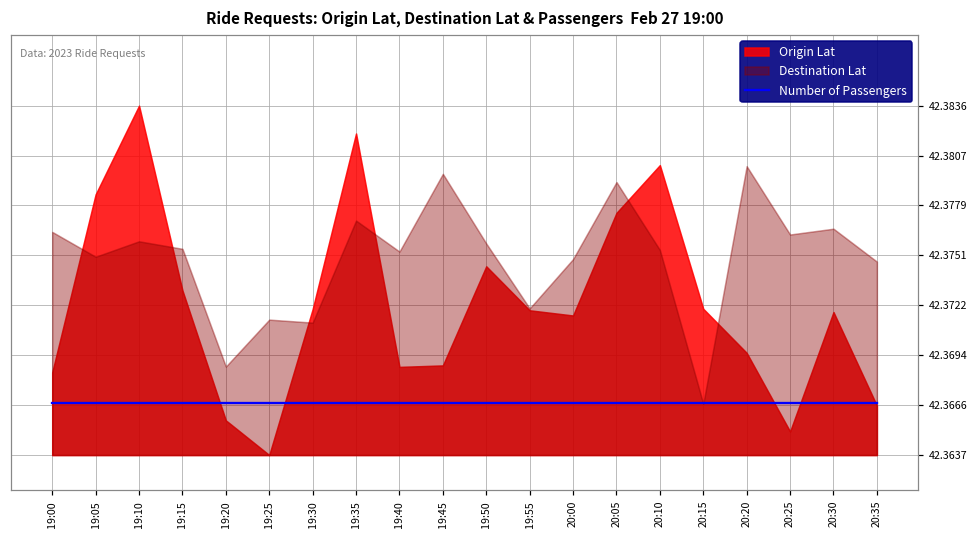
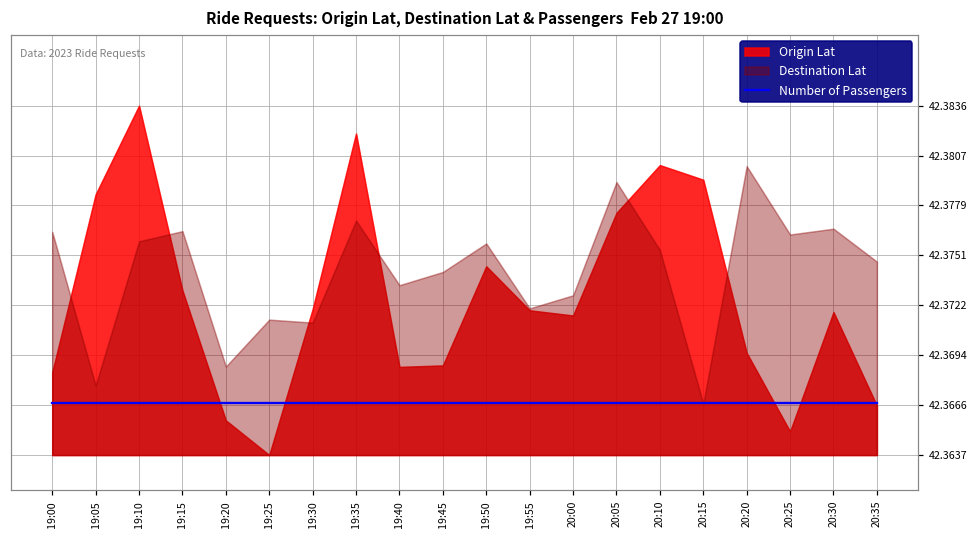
Destination Lat, 19:05: 42.3750 -> 42.3677
Destination Lat, 19:15: 42.3754 -> 42.3765
Destination Lat, 19:40: 42.3753 -> 42.3734
Destination Lat, 19:45: 42.3797 -> 42.3741
Destination Lat, 20:00: 42.3749 -> 42.3728
Origin Lat, 20:15: 42.3720 -> 42.3794
